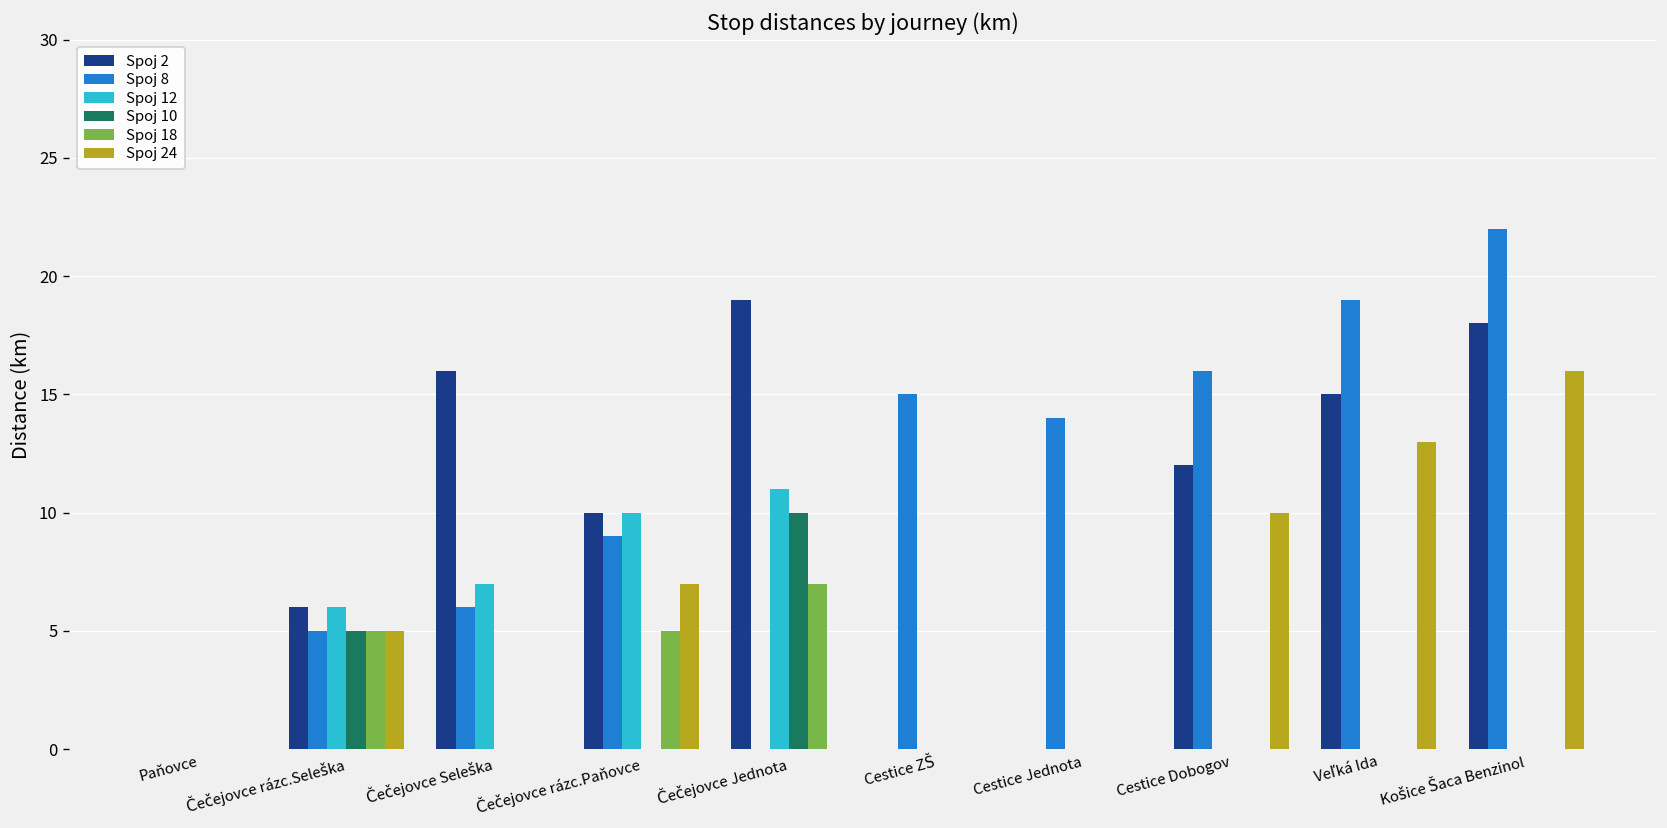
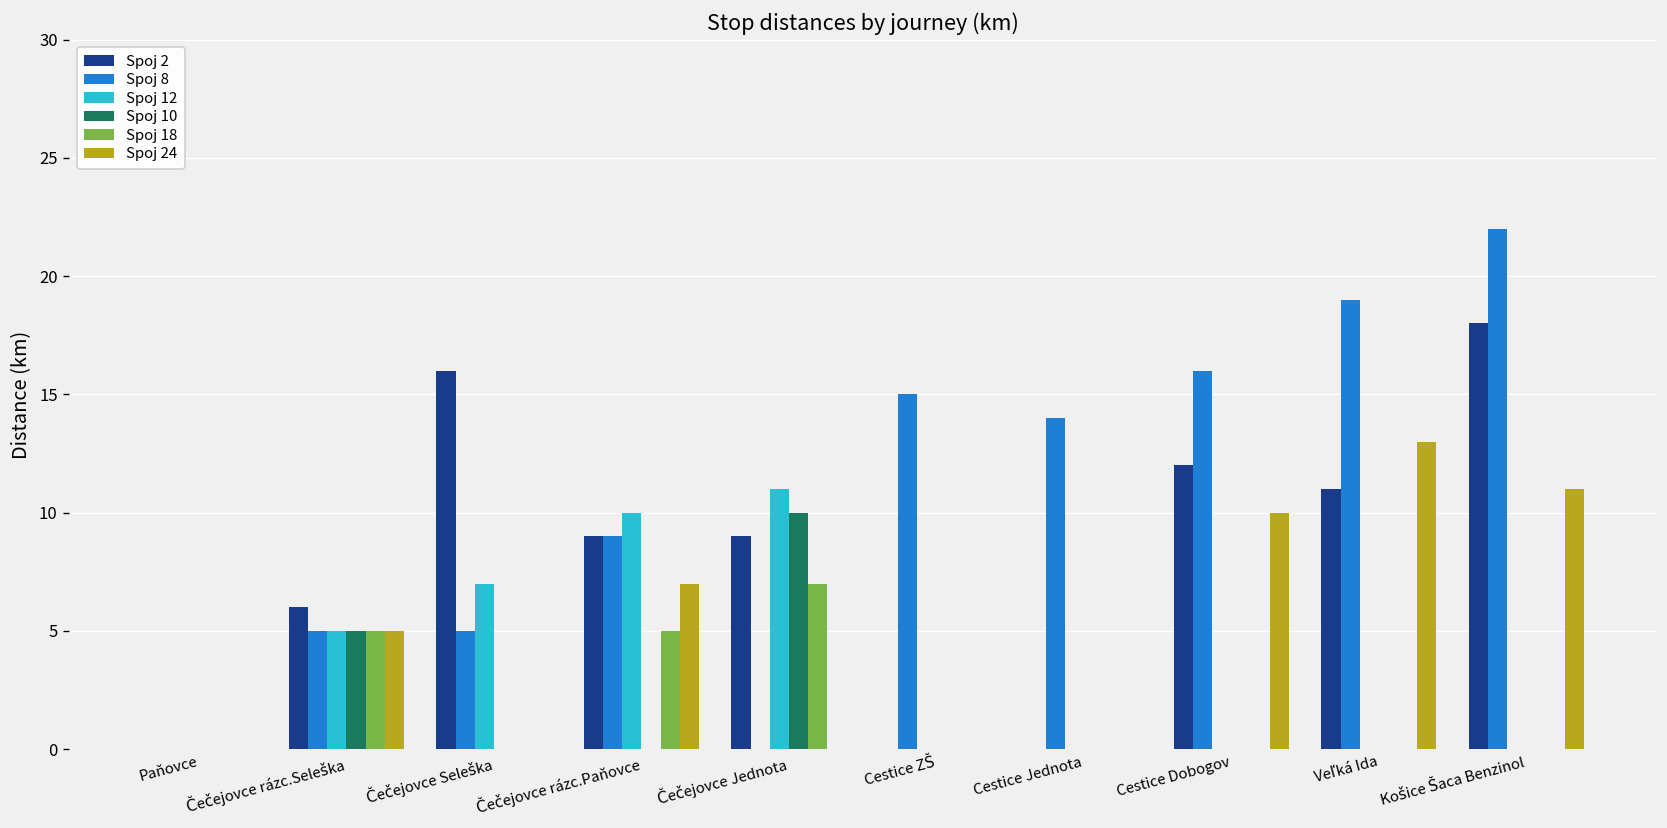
Spoj 12, Čečejovce rázc.Seleška: 6 -> 5
Spoj 8, Čečejovce Seleška: 6 -> 5
Spoj 2, Čečejovce rázc.Paňovce: 10 -> 9
Spoj 2, Čečejovce Jednota: 19 -> 9
Spoj 2, Veľká Ida: 15 -> 11
Spoj 24, Košice Šaca Benzinol: 16 -> 11
